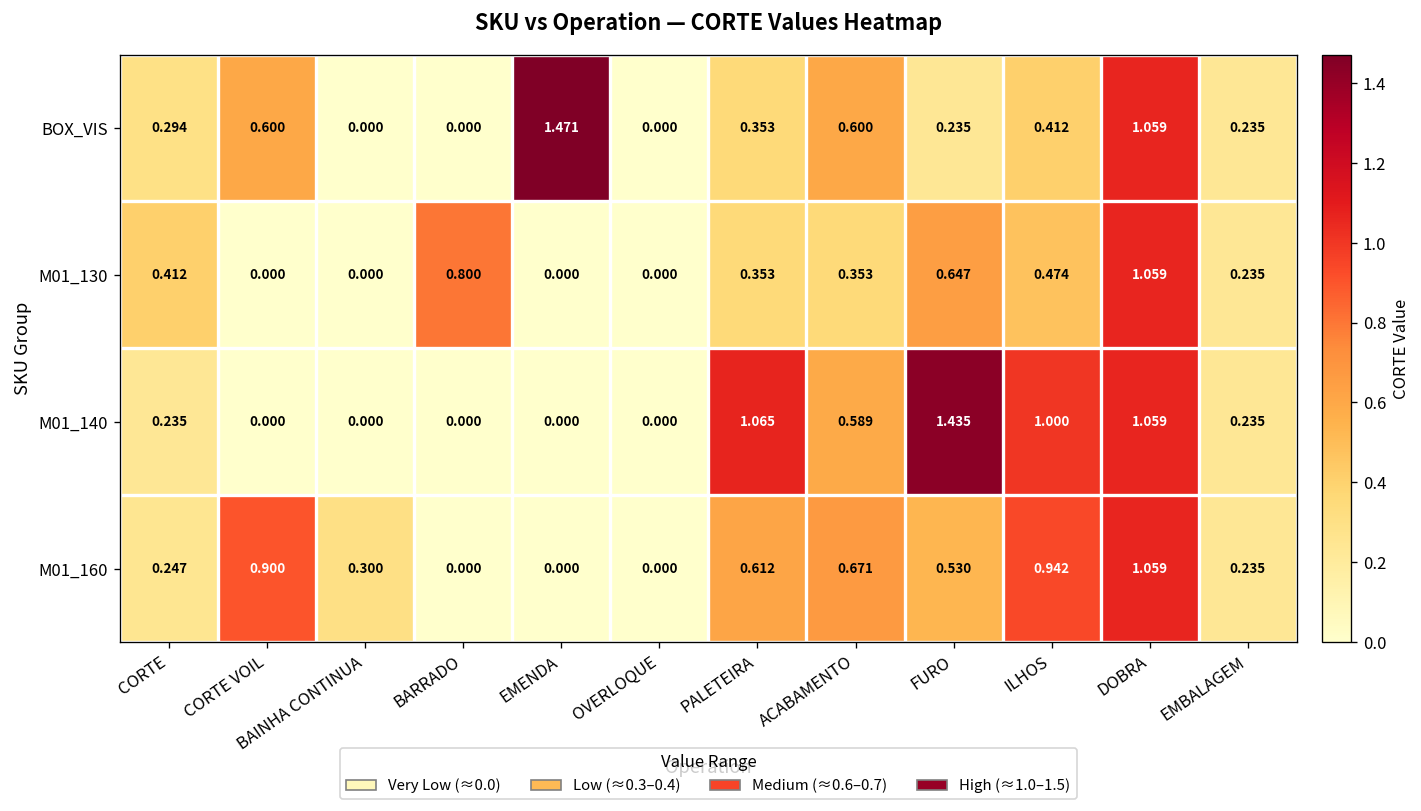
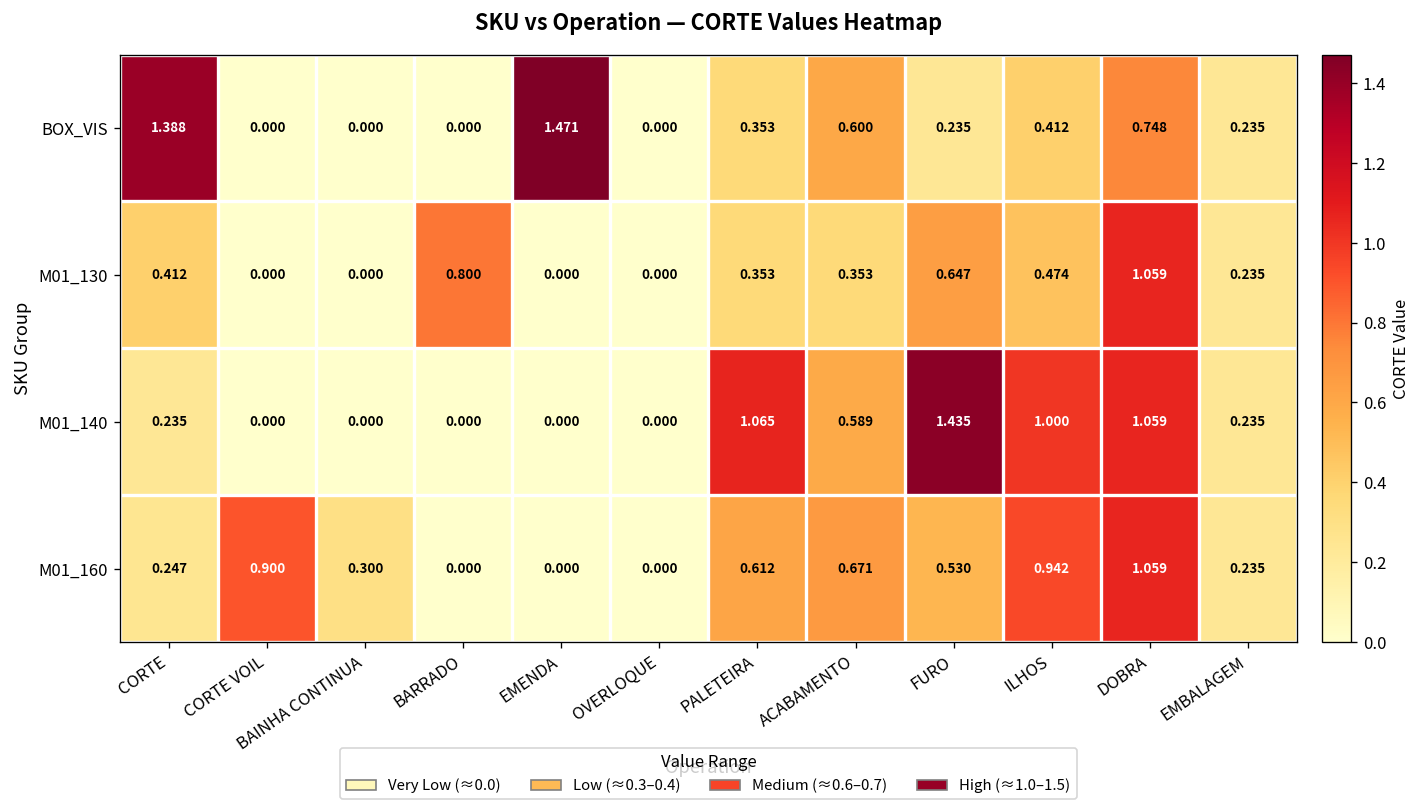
BOX_VIS, CORTE: 0.294 -> 1.388
BOX_VIS, CORTE VOIL: 0.600 -> 0.000
BOX_VIS, DOBRA: 1.059 -> 0.748
